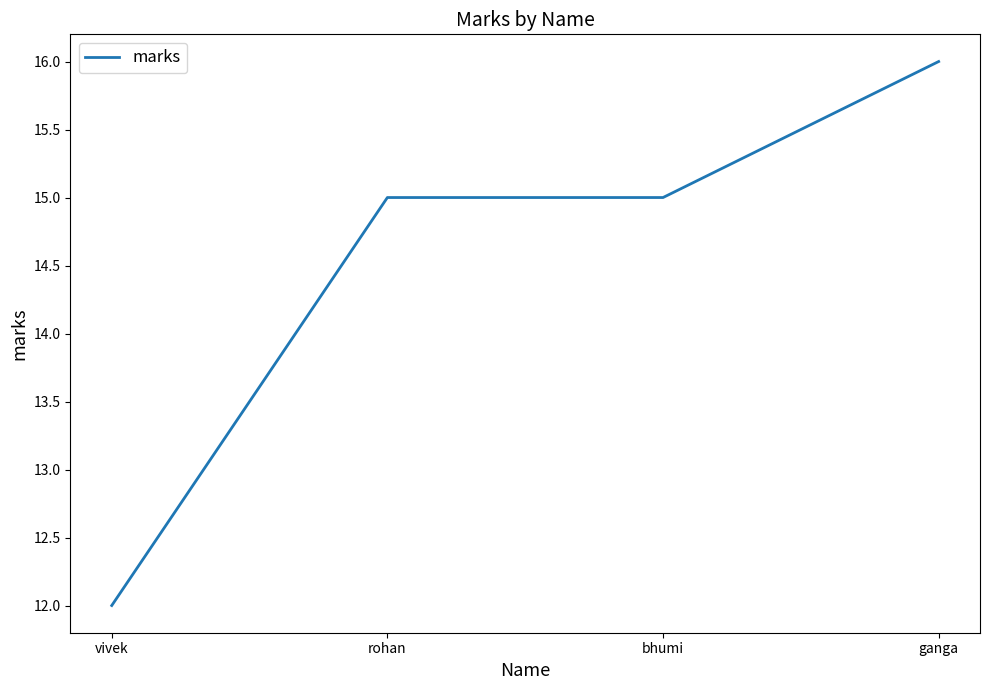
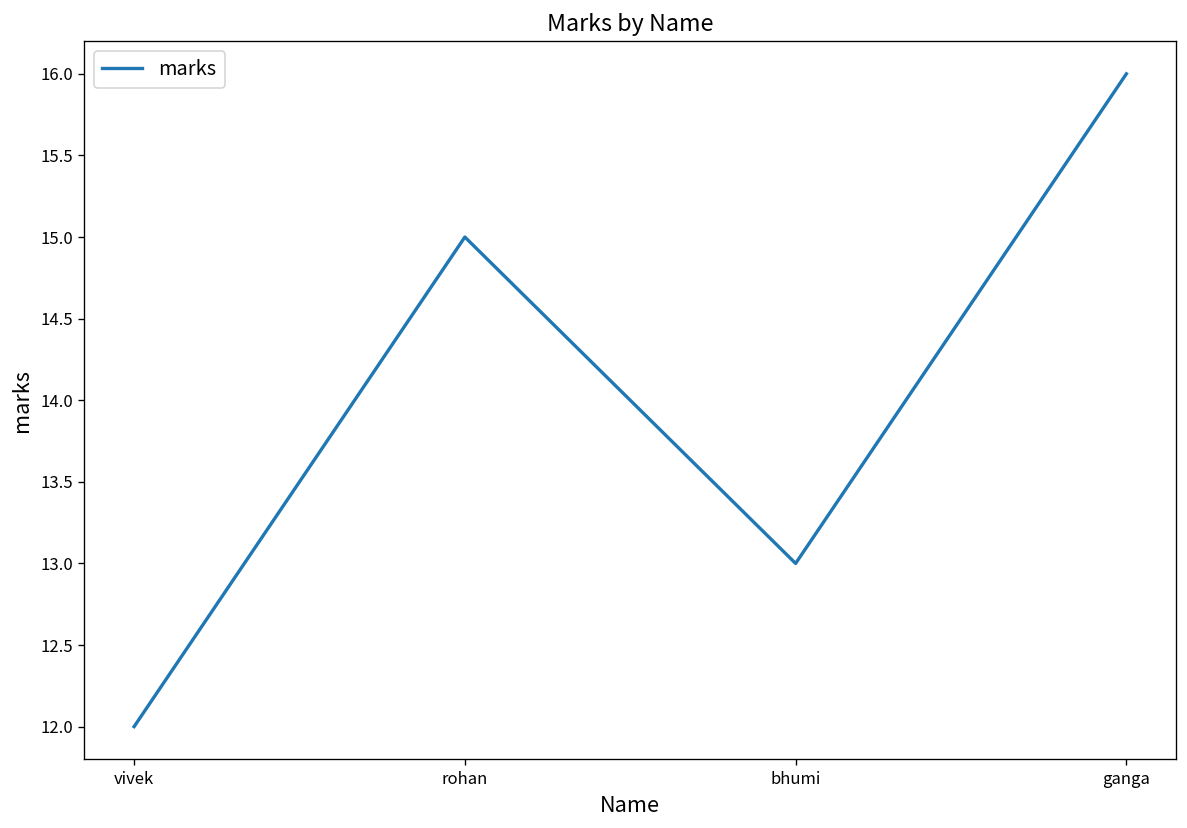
bhumi: 15 -> 13
